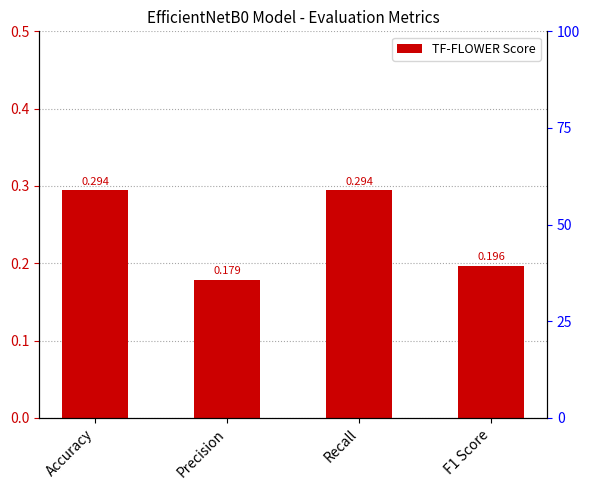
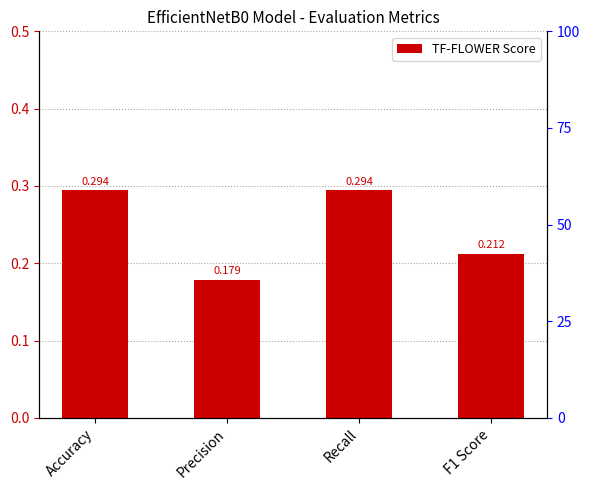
F1 Score: 0.196 -> 0.212
